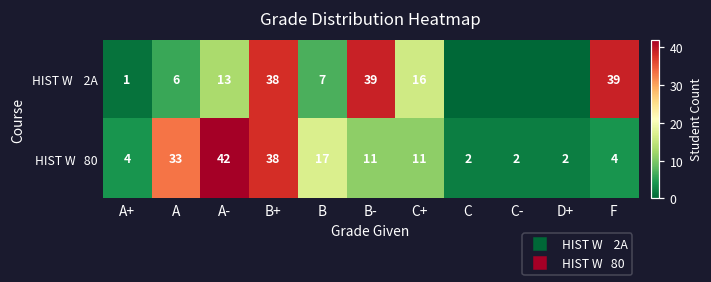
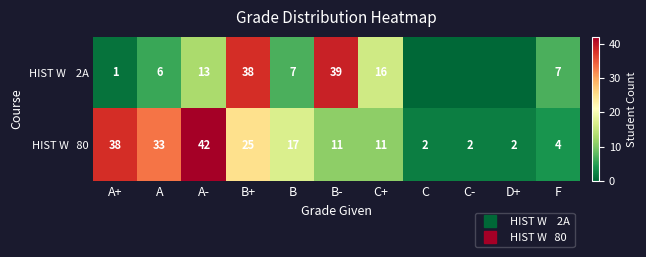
HIST W 2A, F: 39 -> 7
HIST W 80, A+: 4 -> 38
HIST W 80, B+: 38 -> 25
